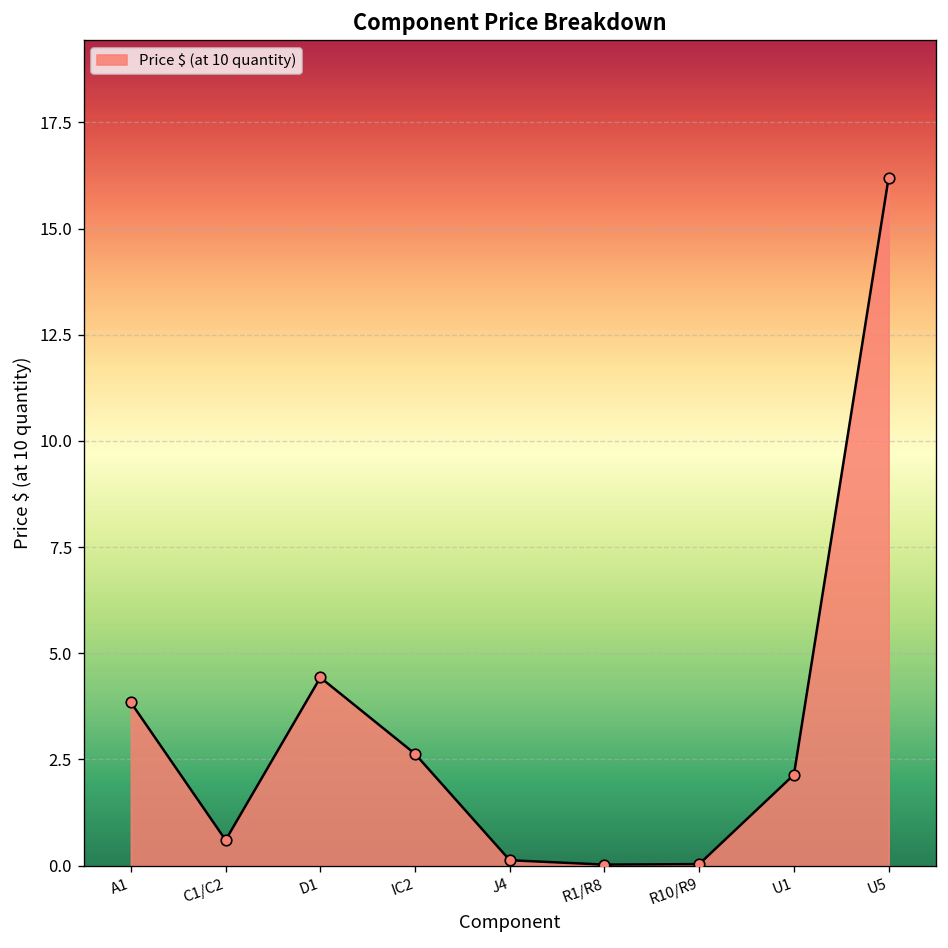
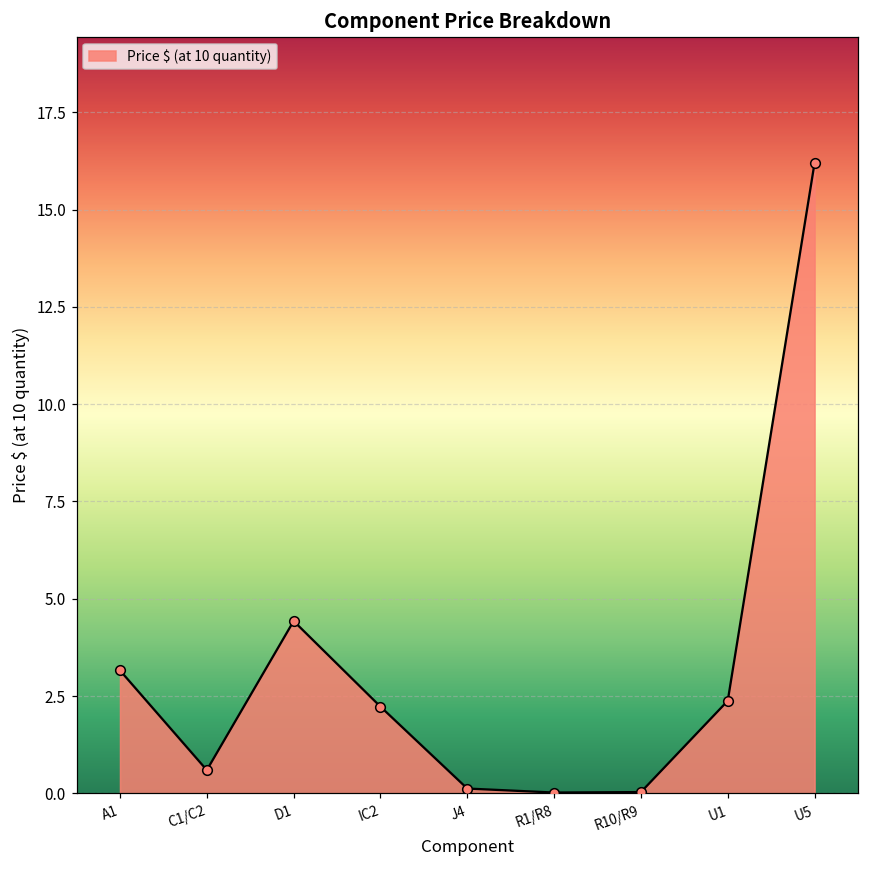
A1: 3.8 -> 3.2
IC2: 2.6 -> 2.2
U1: 2.1 -> 2.4
